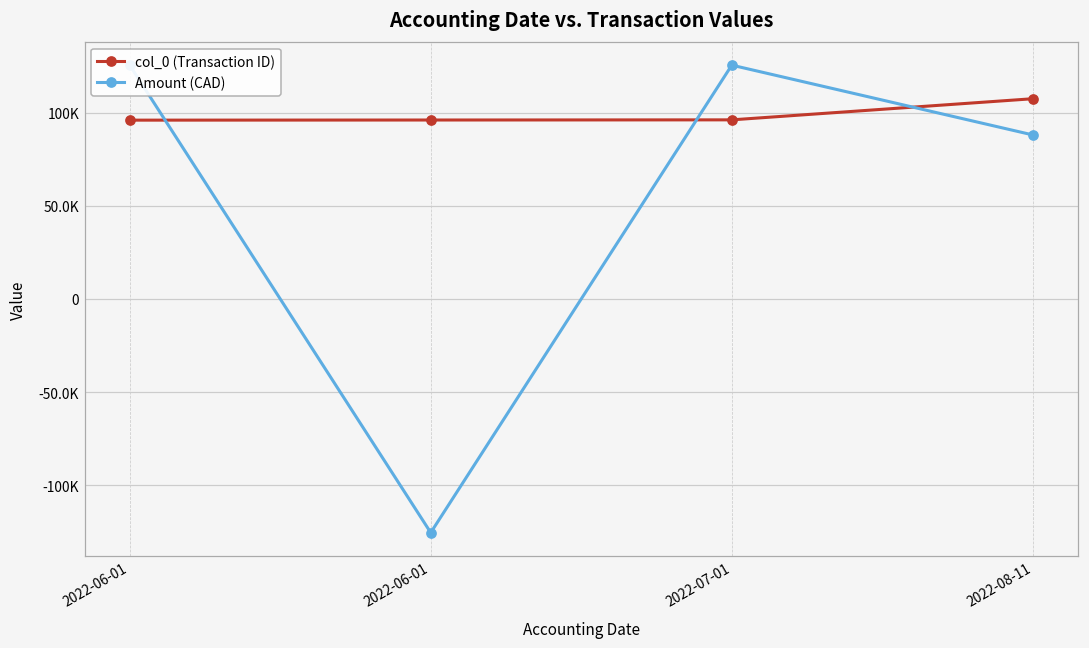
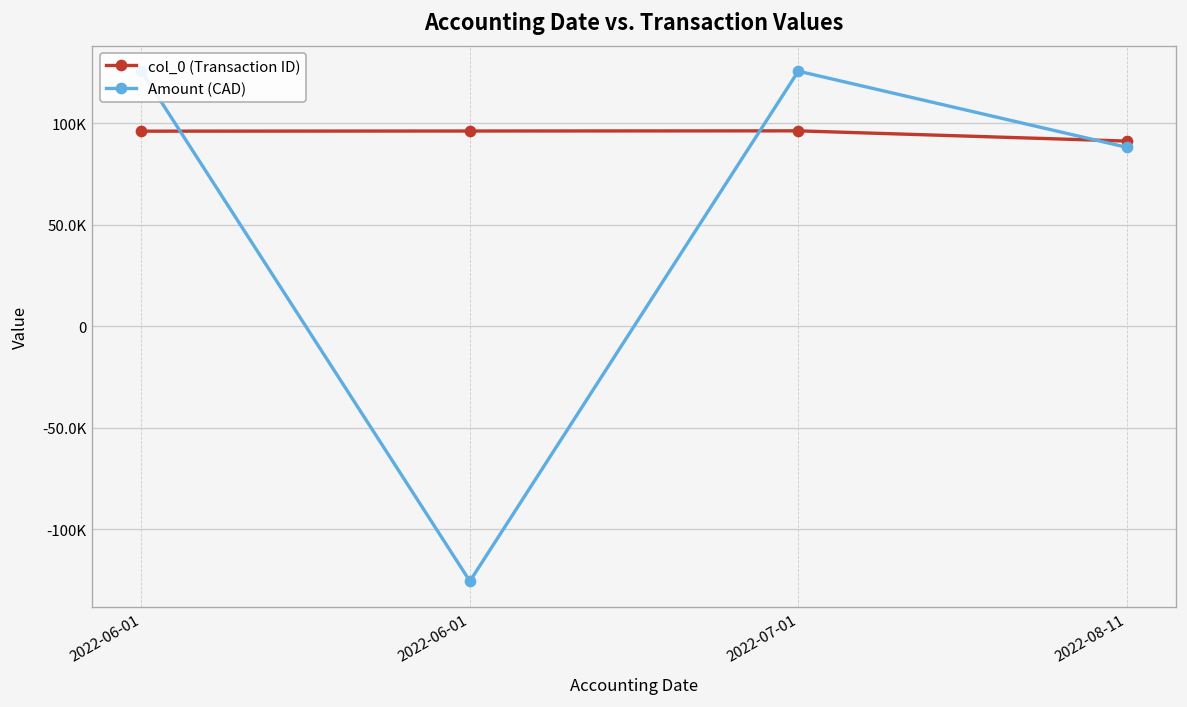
col_0 (Transaction ID), 2022-08-11: 107000 -> 91000
